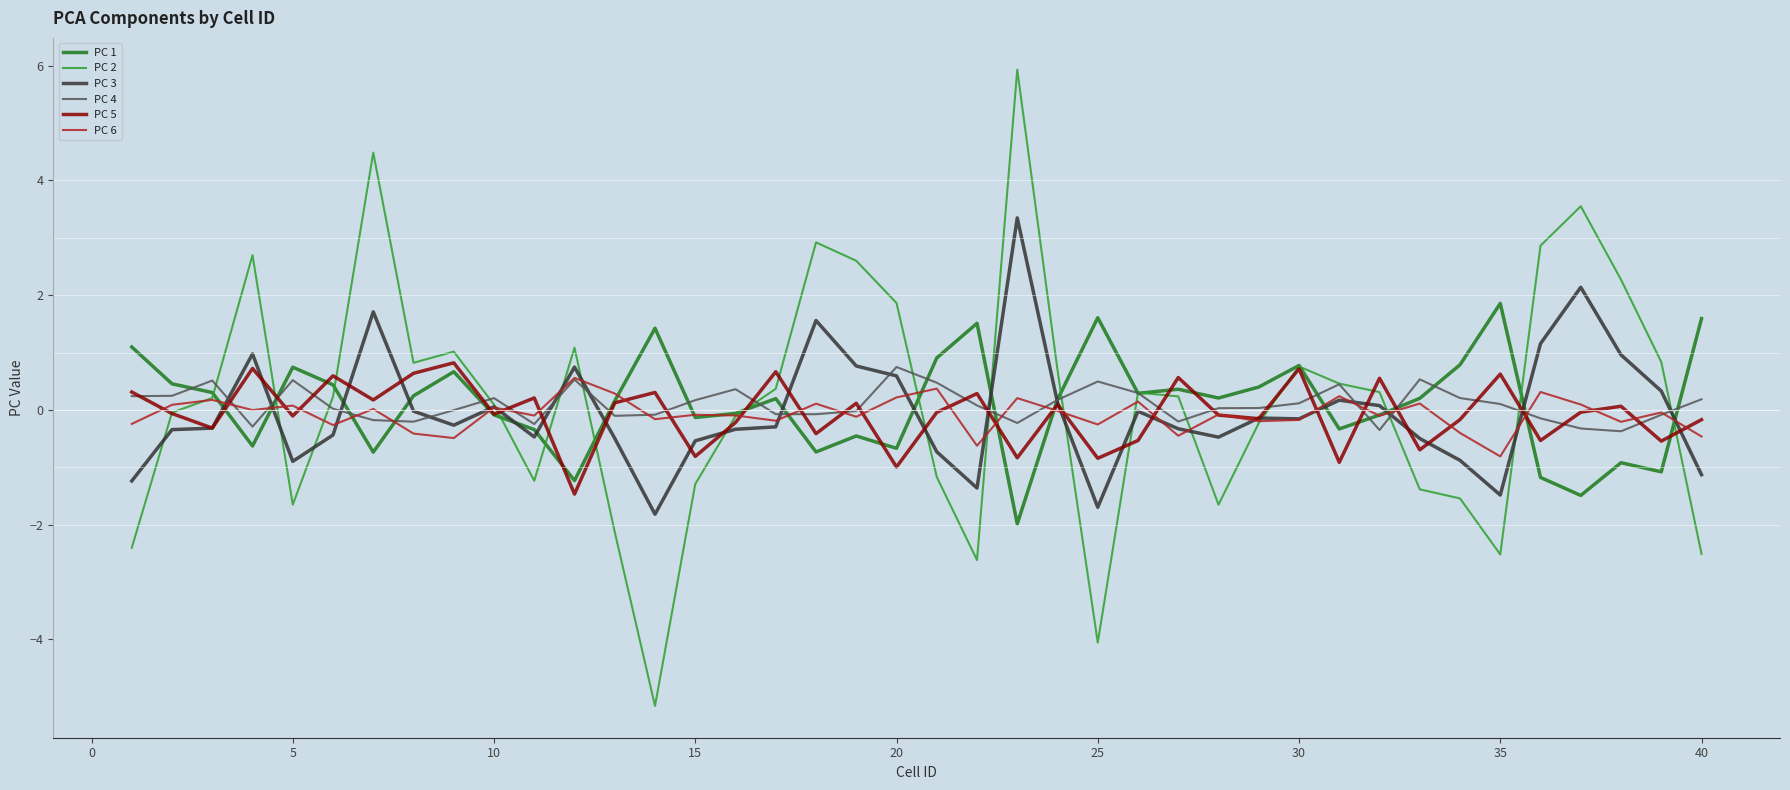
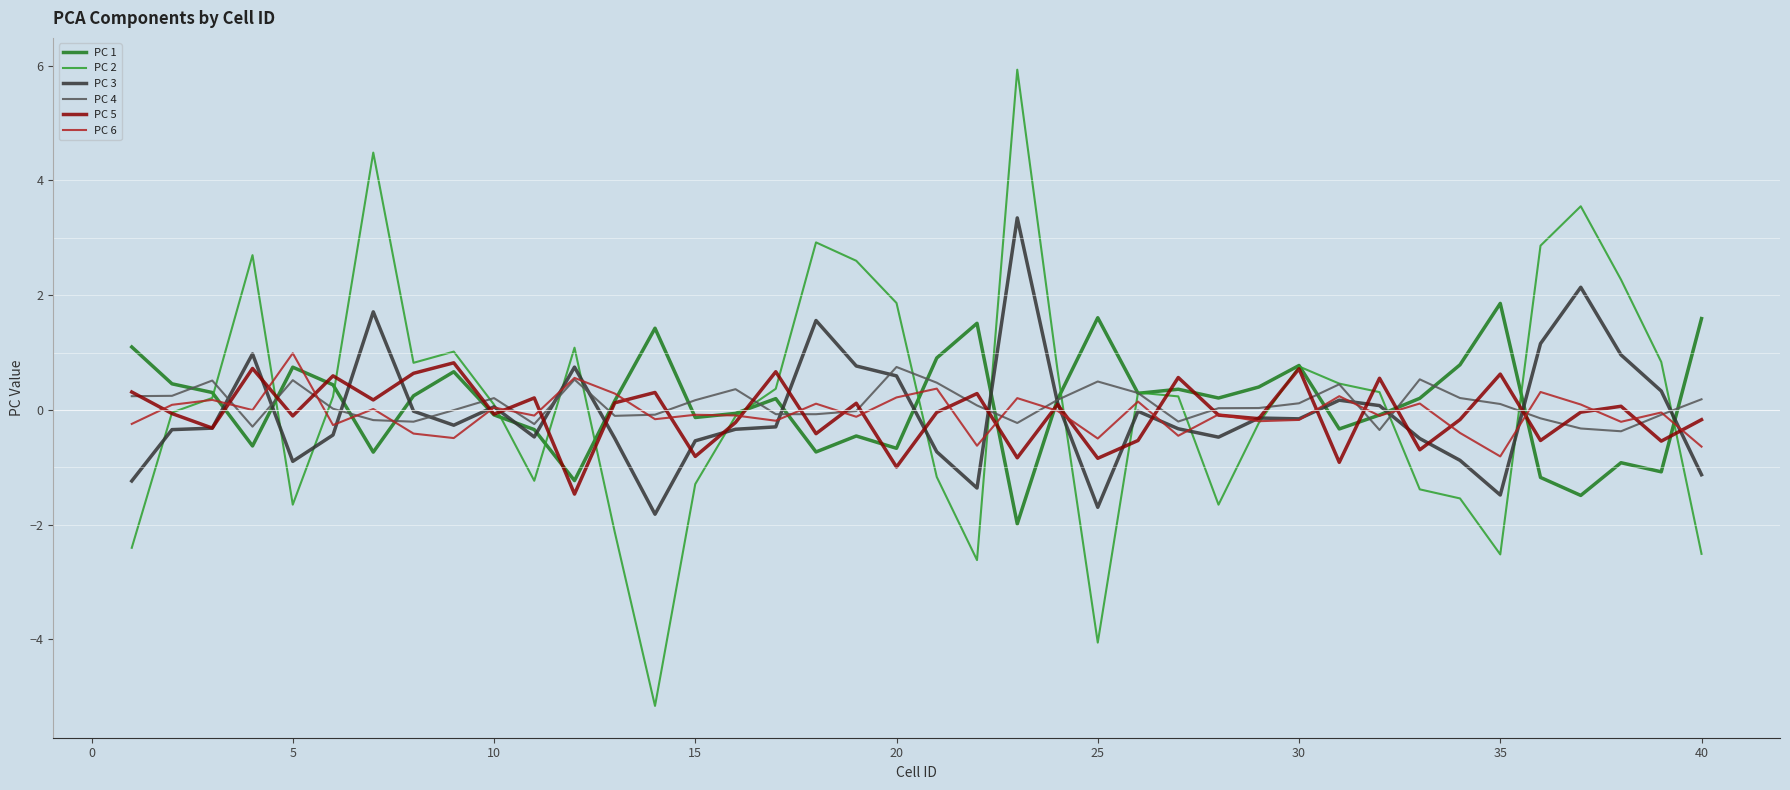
PC 6, 5: 0.1 -> 1.0
PC 6, 25: -0.3 -> -0.5
PC 6, 40: -0.5 -> -0.6
